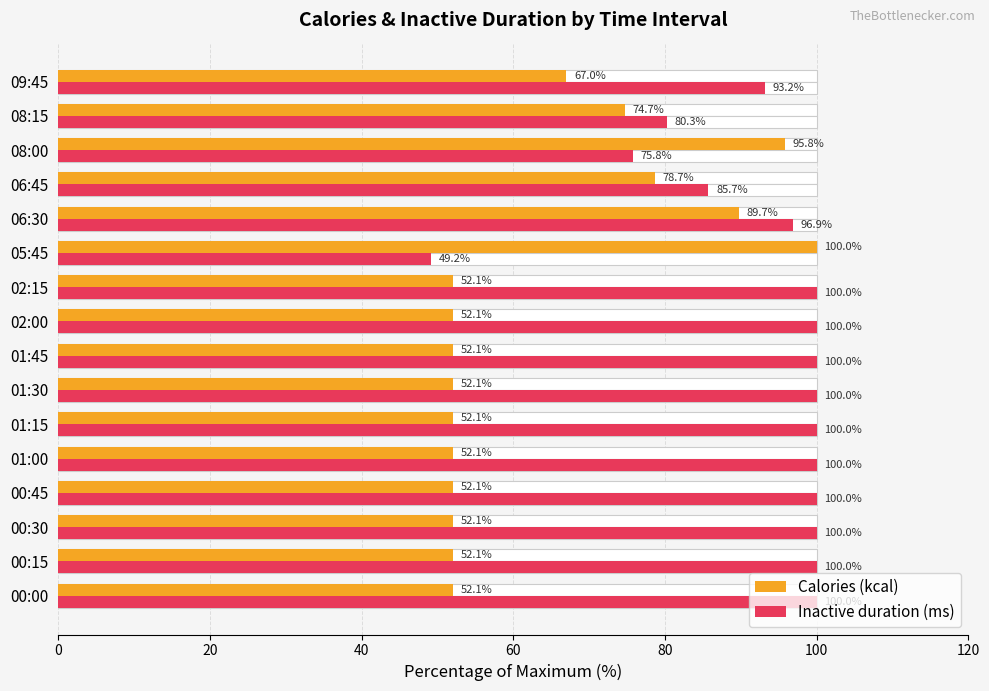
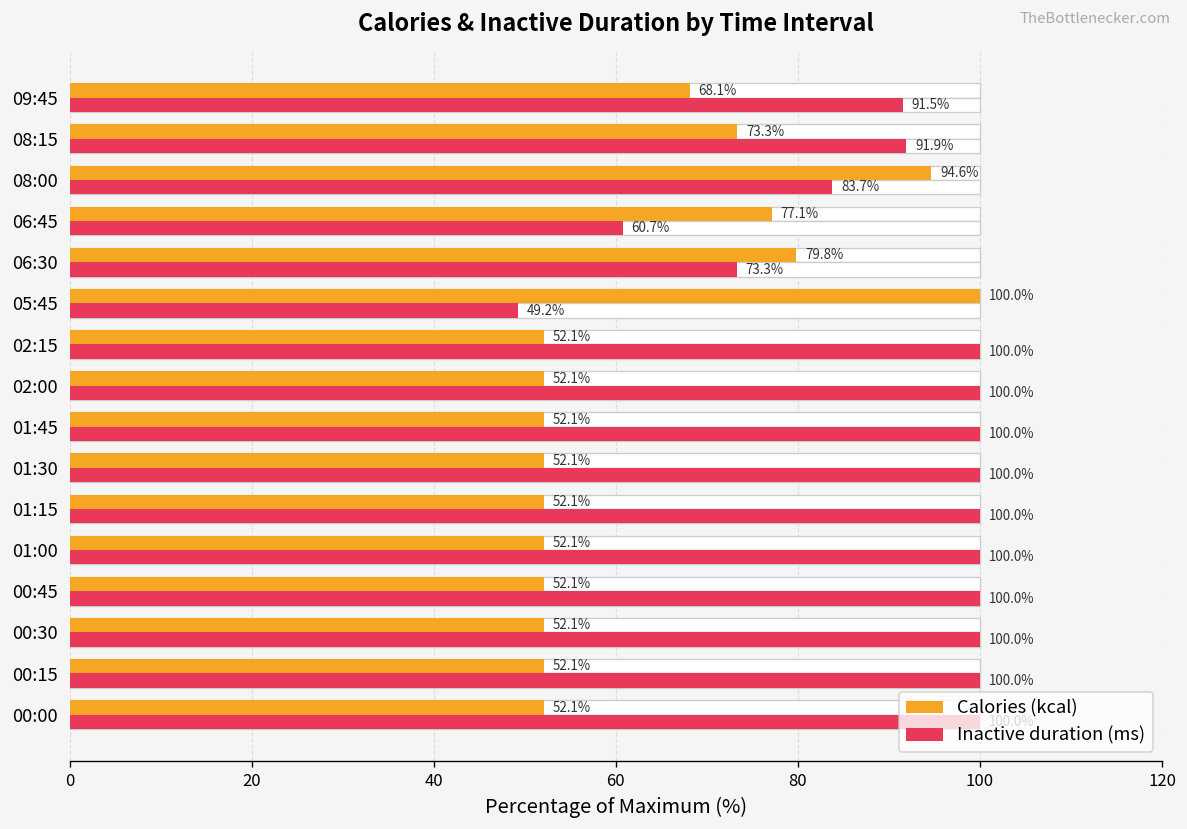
Calories (kcal), 09:45: 67.0% -> 68.1%
Inactive duration (ms), 09:45: 93.2% -> 91.5%
Calories (kcal), 08:15: 74.7% -> 73.3%
Inactive duration (ms), 08:15: 80.3% -> 91.9%
Calories (kcal), 08:00: 95.8% -> 94.6%
Inactive duration (ms), 08:00: 75.8% -> 83.7%
Calories (kcal), 06:45: 78.7% -> 77.1%
Inactive duration (ms), 06:45: 85.7% -> 60.7%
Calories (kcal), 06:30: 89.7% -> 79.8%
Inactive duration (ms), 06:30: 96.9% -> 73.3%
